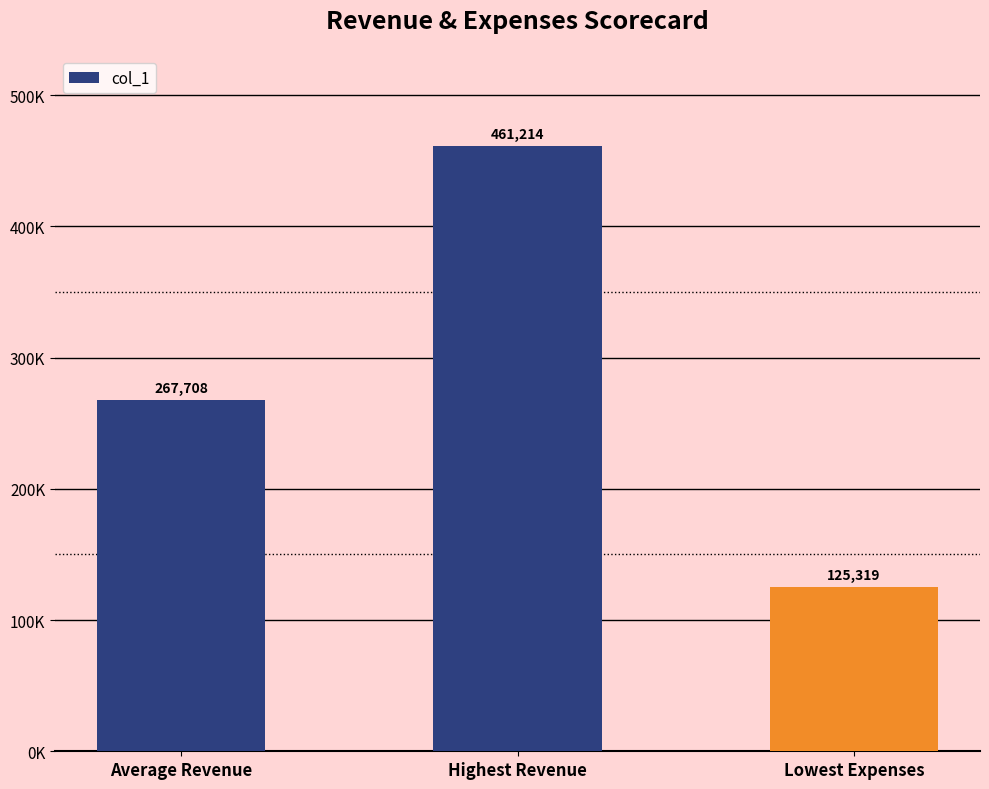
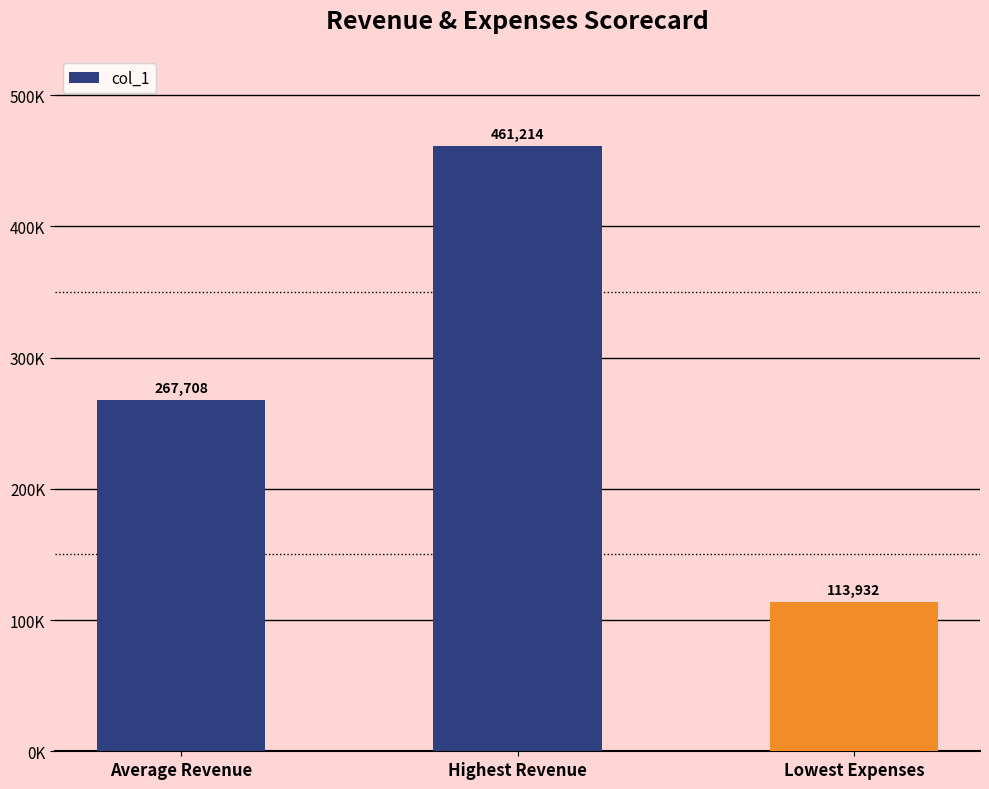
Lowest Expenses: 125,319 -> 113,932
